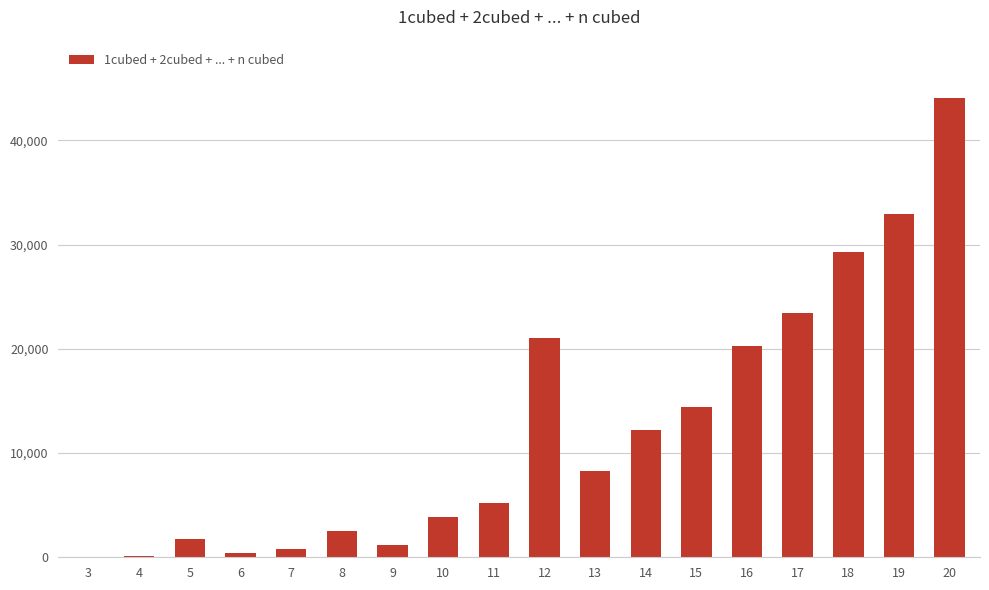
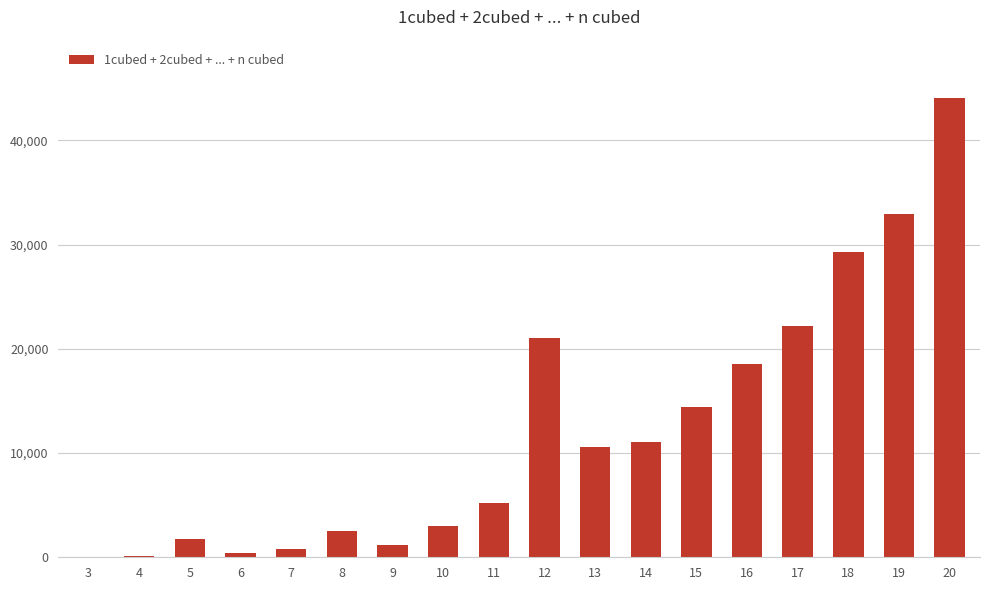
10: 3,800 -> 3,000
13: 8,300 -> 10,500
14: 12,200 -> 11,000
16: 20,300 -> 18,500
17: 23,400 -> 22,200
